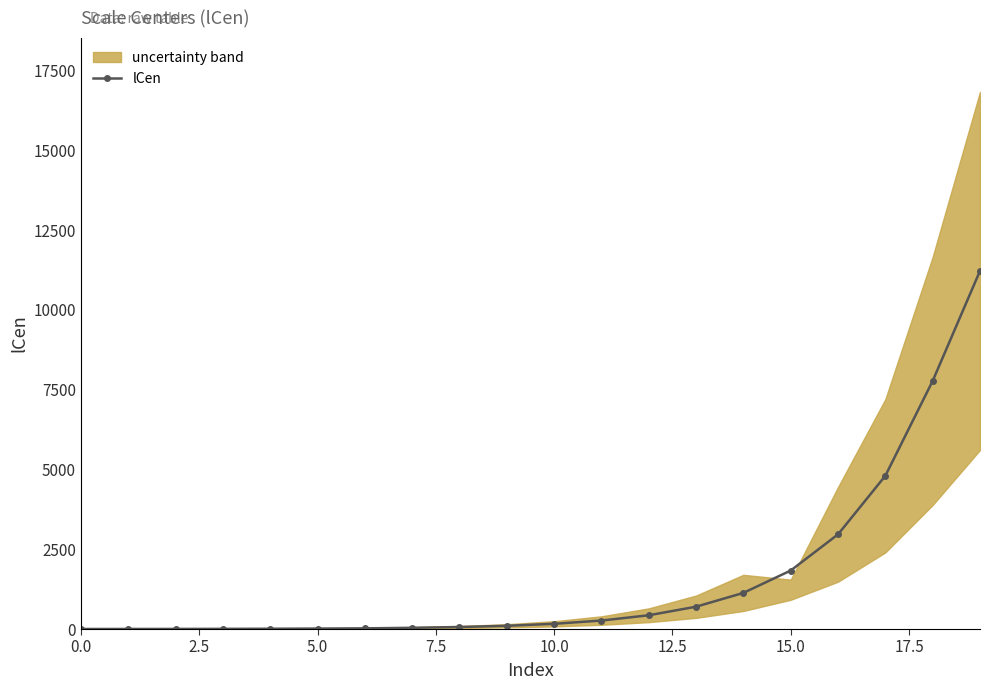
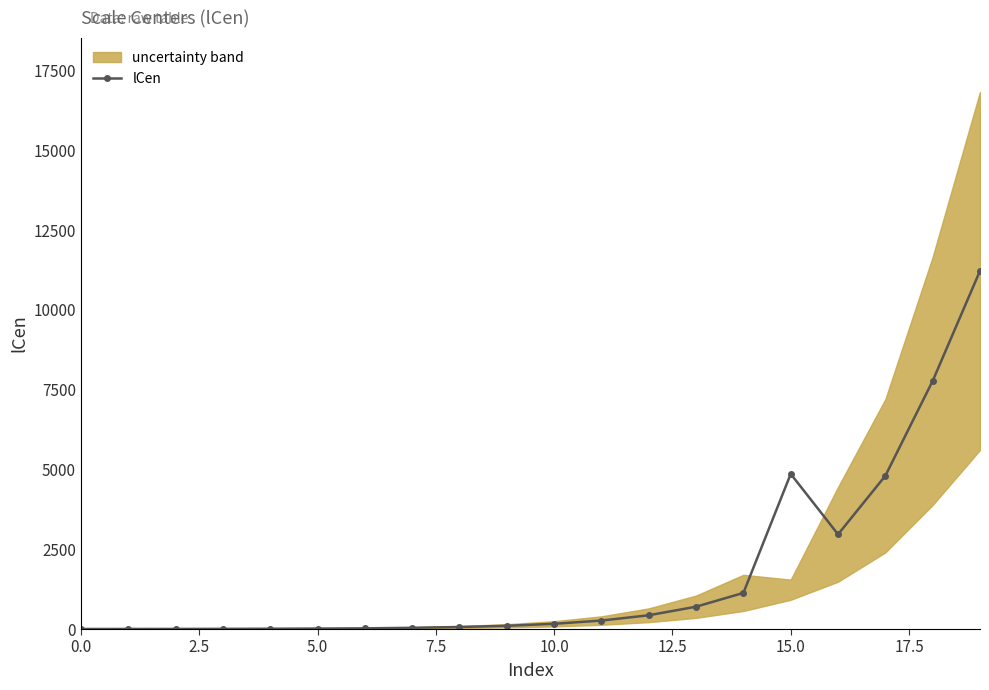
lCen, 15.0: 1800 -> 4900
